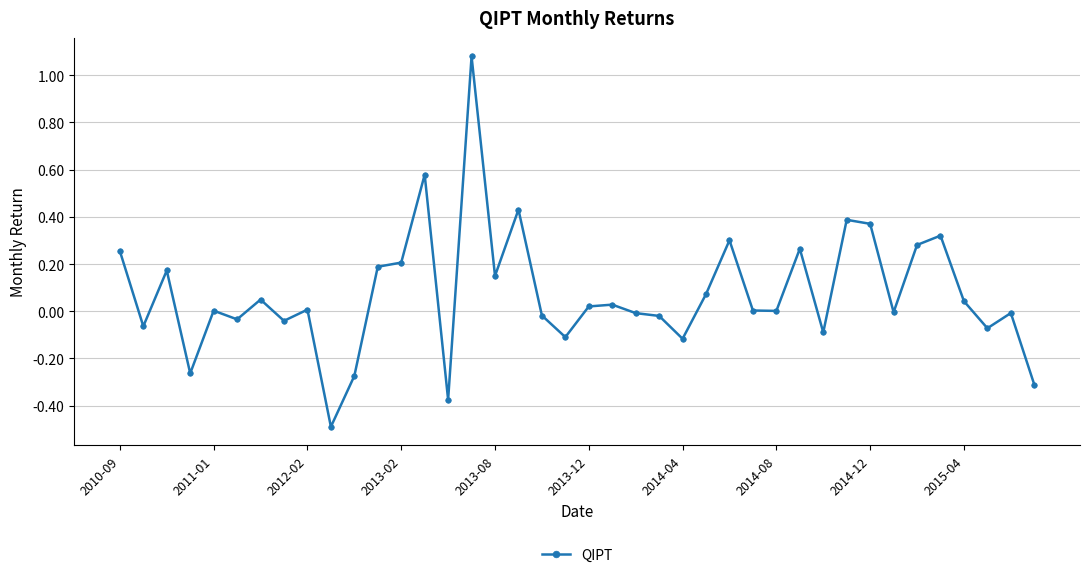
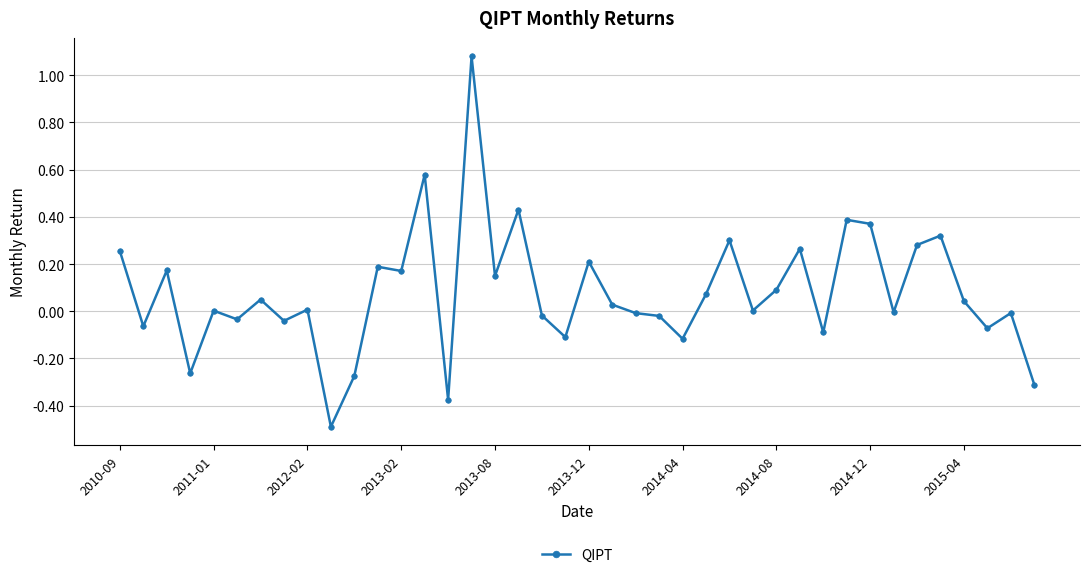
2013-02: 0.21 -> 0.17
2013-12: 0.02 -> 0.21
2014-08: 0.00 -> 0.09
